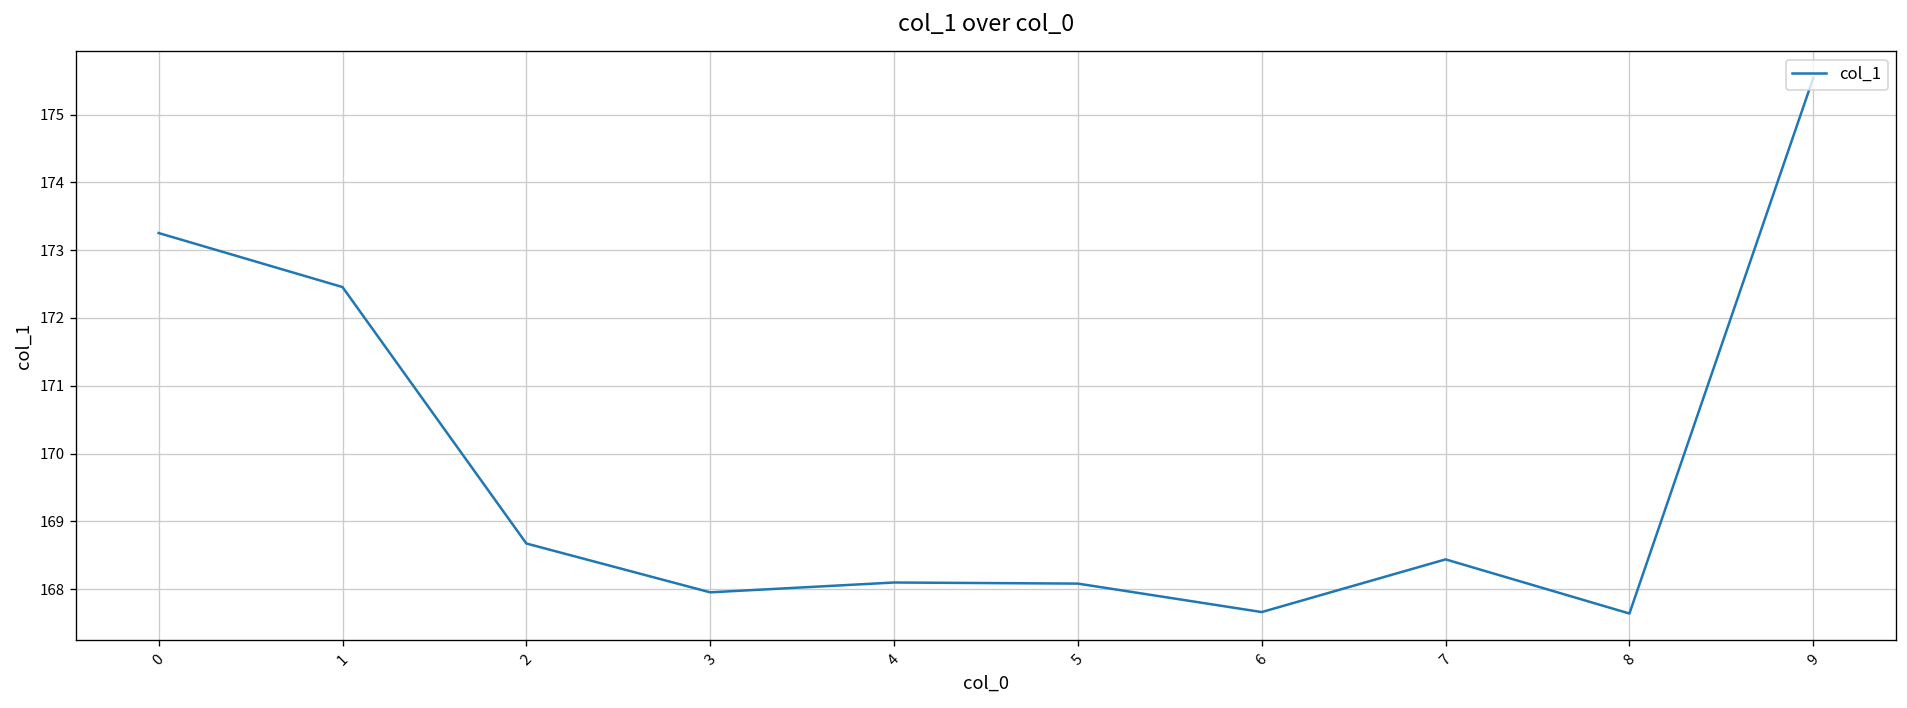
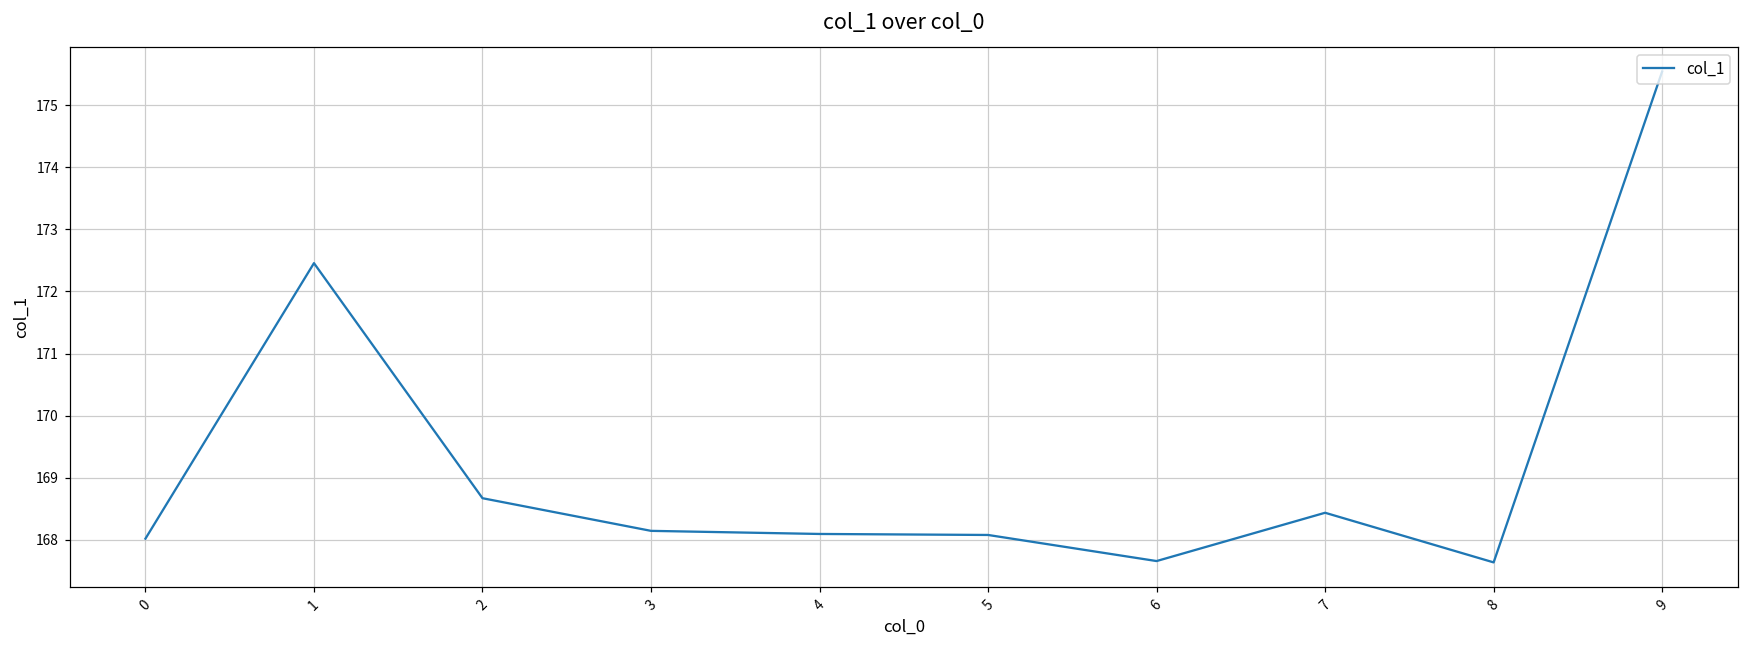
0: 173.3 -> 168.0
3: 168.0 -> 168.1
